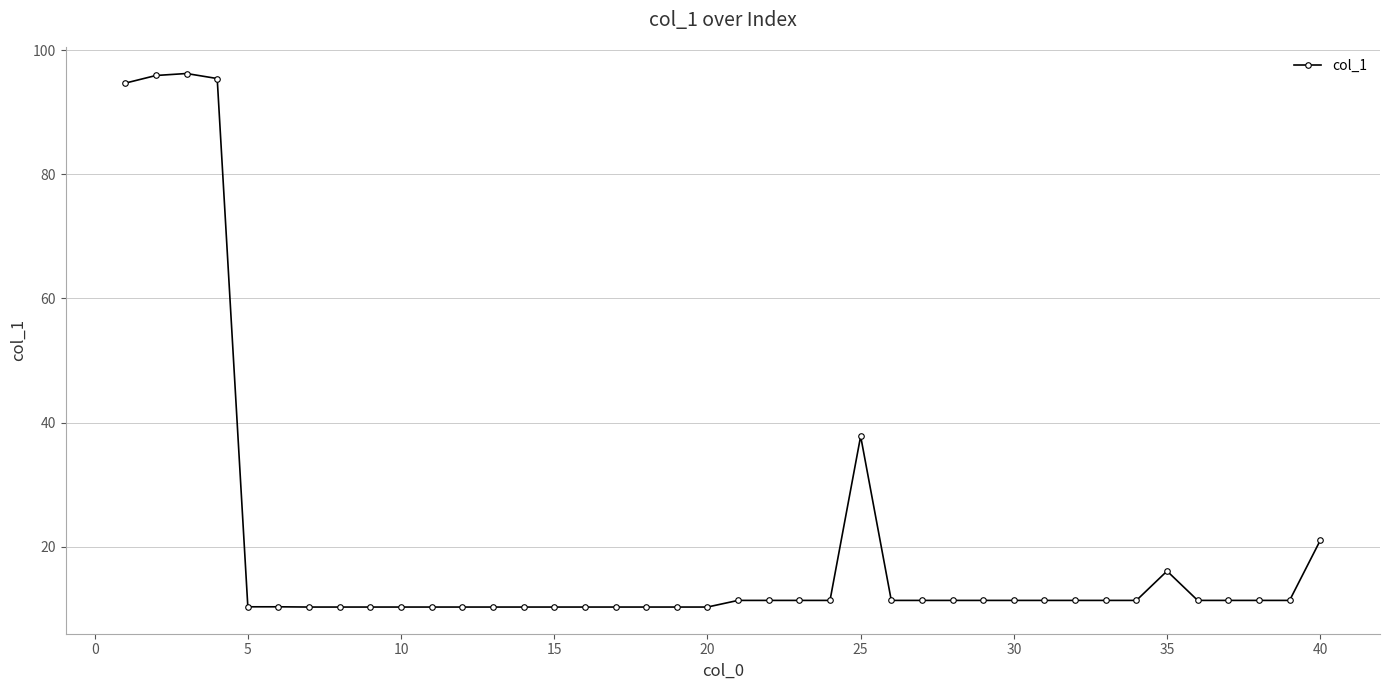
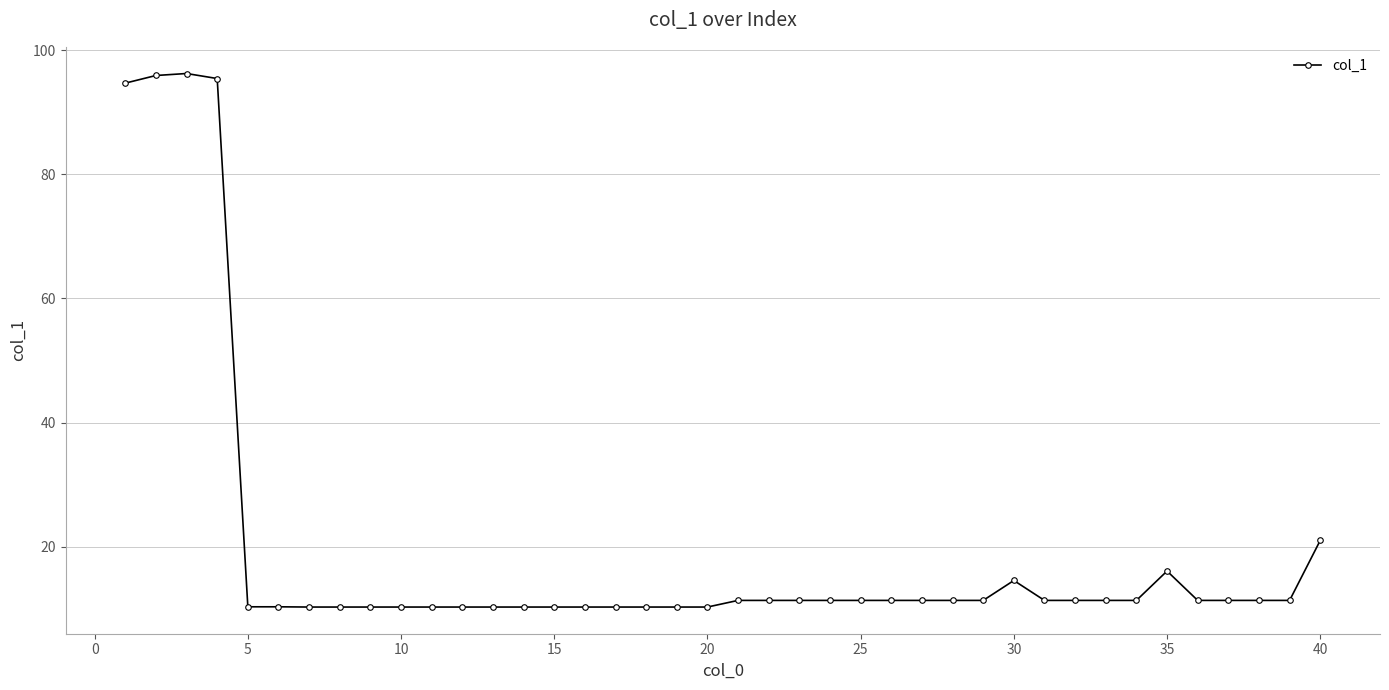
25: 38 -> 11
30: 11 -> 15
